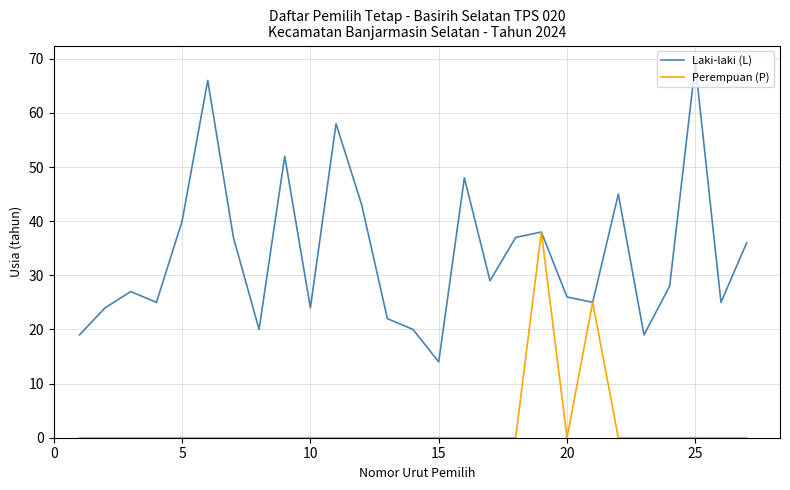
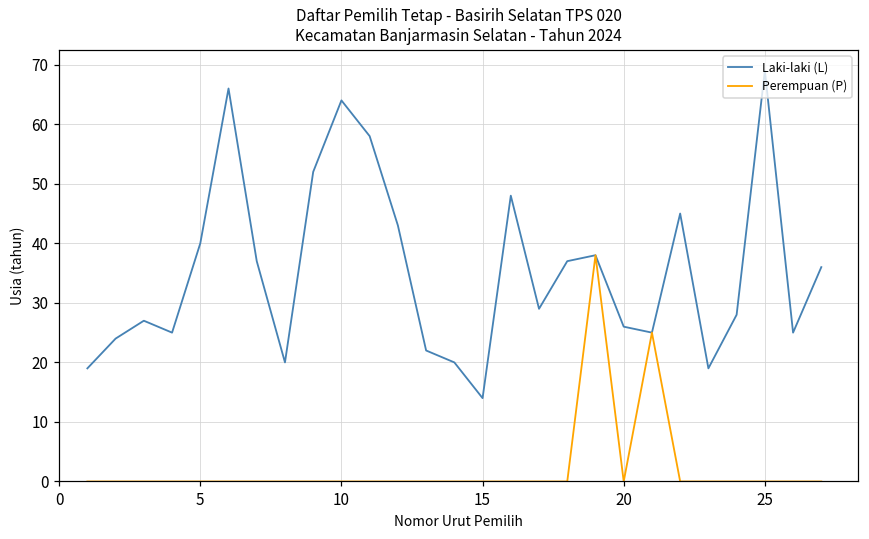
Laki-laki (L), 10: 24 -> 64
